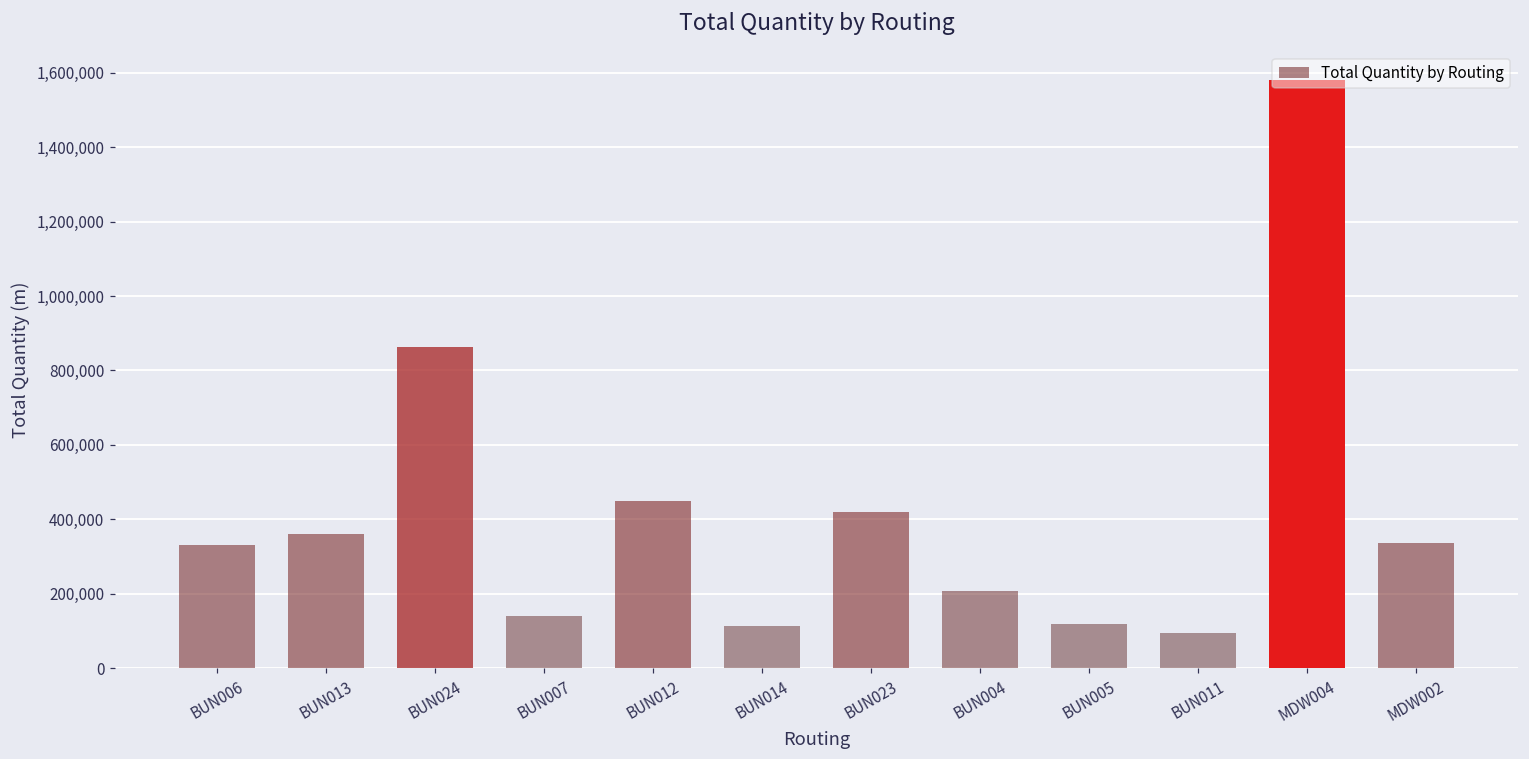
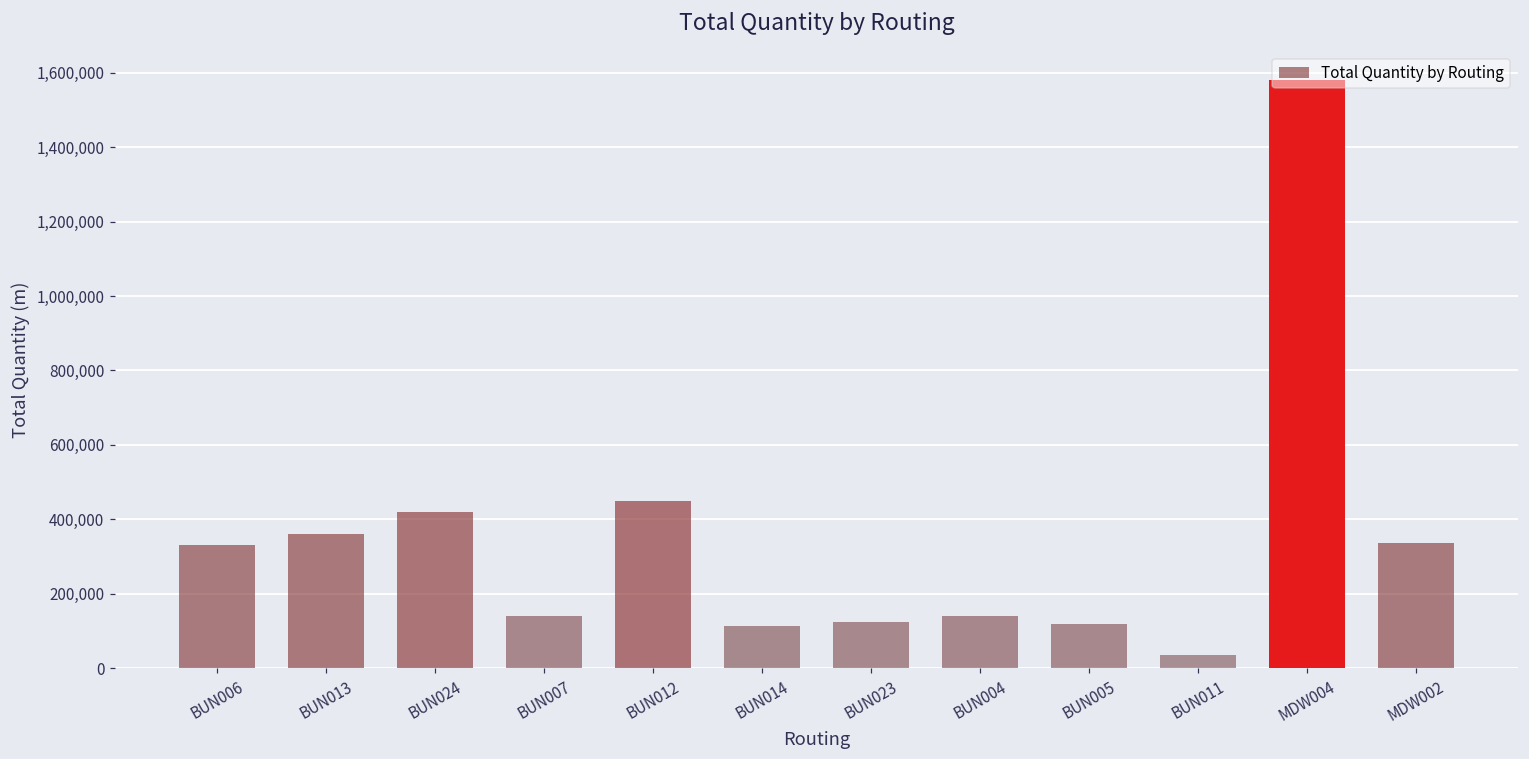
BUN024: 860,000 -> 420,000
BUN023: 420,000 -> 120,000
BUN004: 210,000 -> 140,000
BUN011: 100,000 -> 40,000
